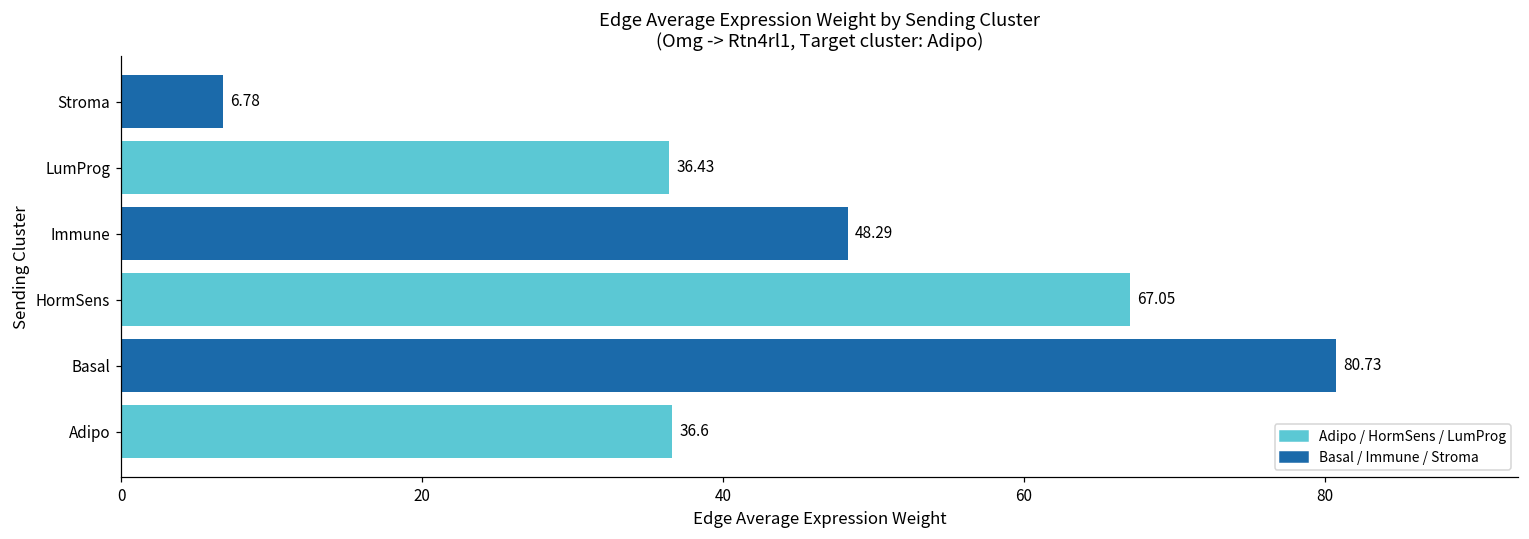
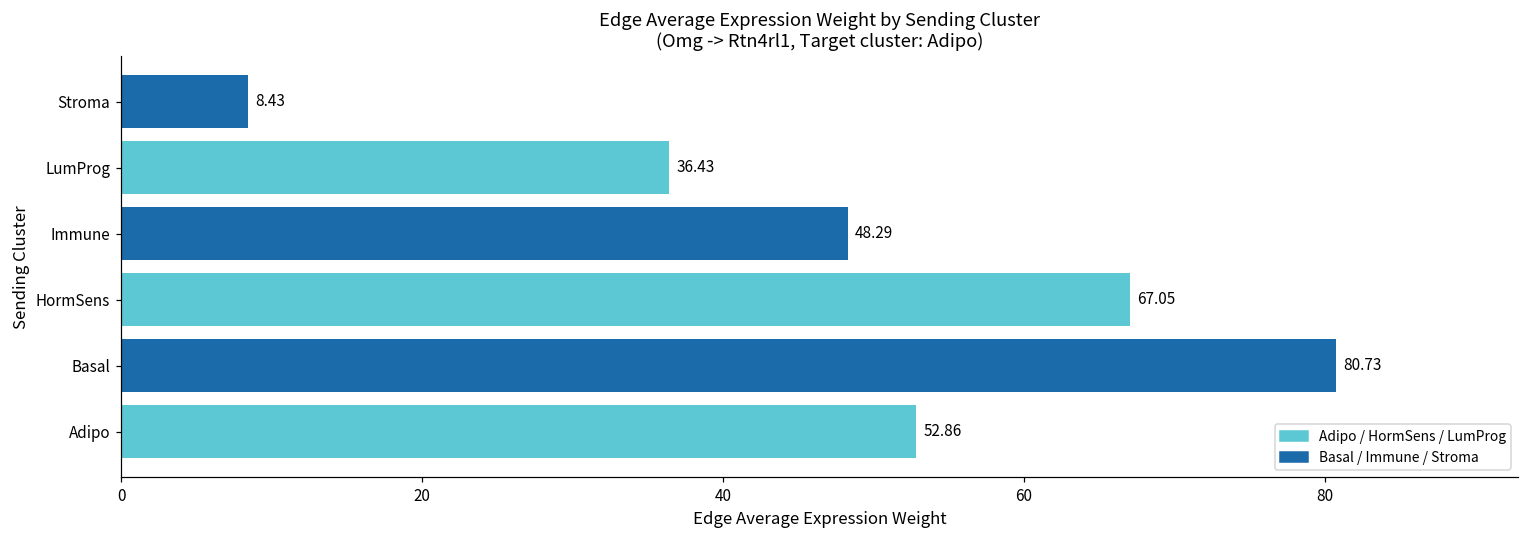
Stroma: 6.78 -> 8.43
Adipo: 36.6 -> 52.86
